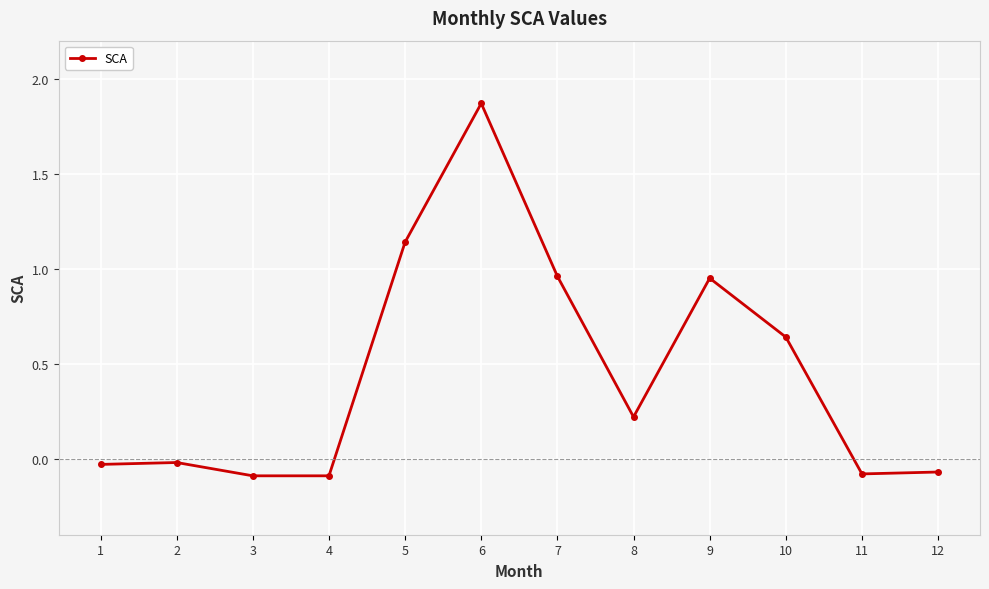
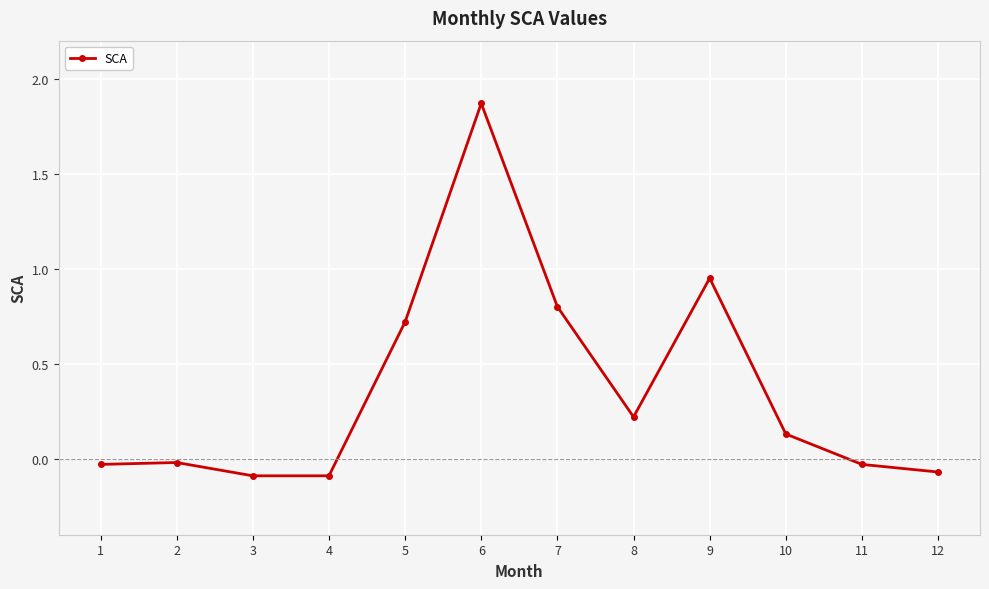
5: 1.14 -> 0.72
7: 0.96 -> 0.80
10: 0.64 -> 0.13
11: -0.08 -> -0.03
